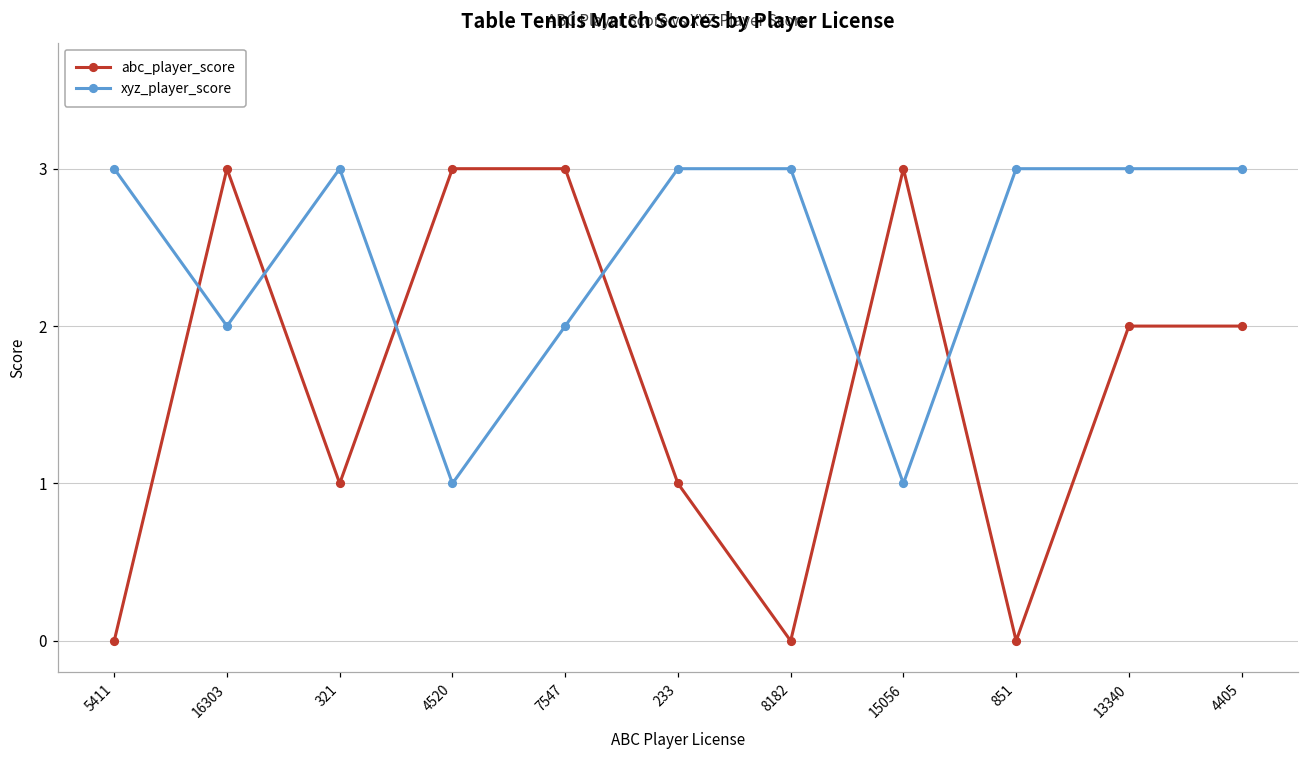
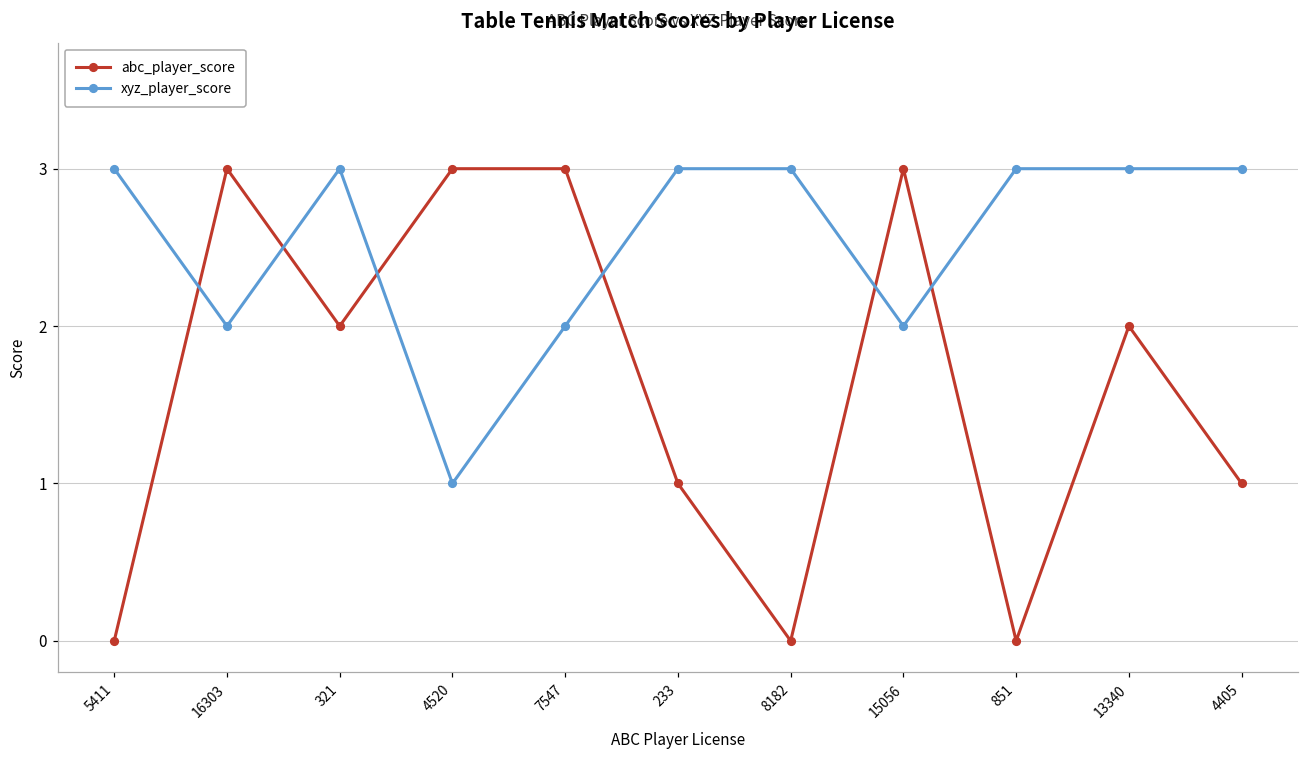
abc_player_score, 321: 1 -> 2
xyz_player_score, 15056: 1 -> 2
abc_player_score, 4405: 2 -> 1
